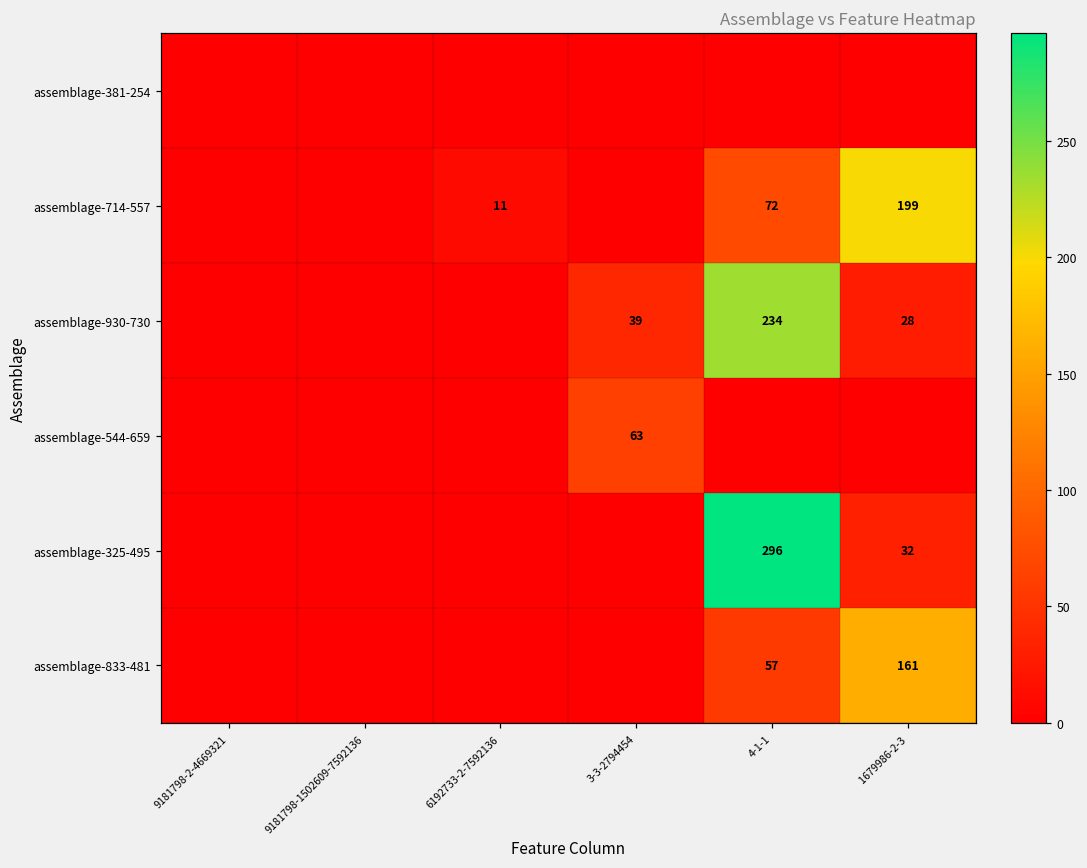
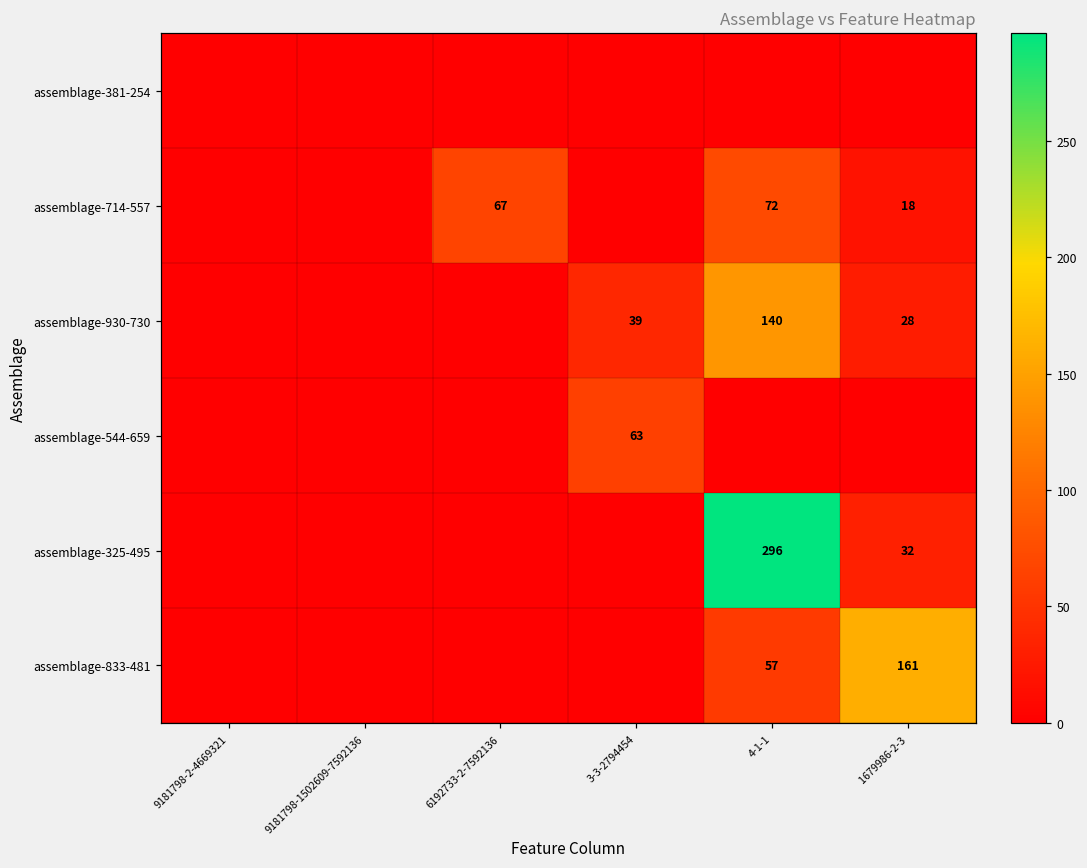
assemblage-714-557, 6192733-2-7592136: 11 -> 67
assemblage-714-557, 1679986-2-3: 199 -> 18
assemblage-930-730, 4-1-1: 234 -> 140
